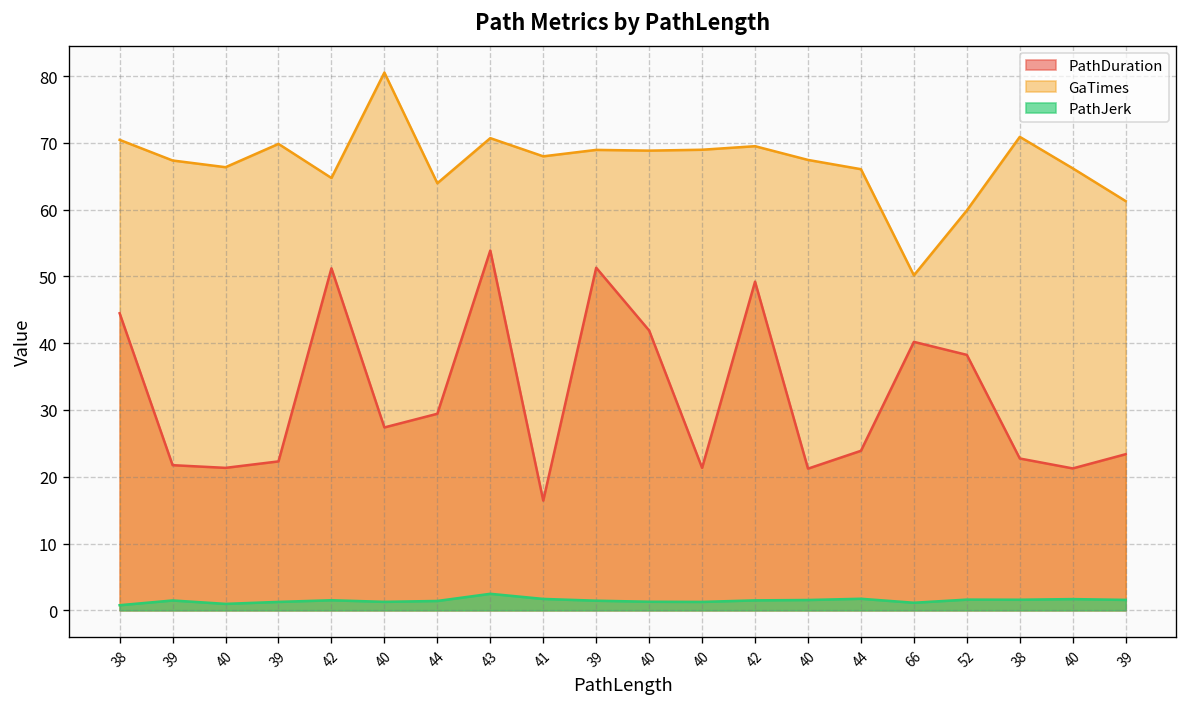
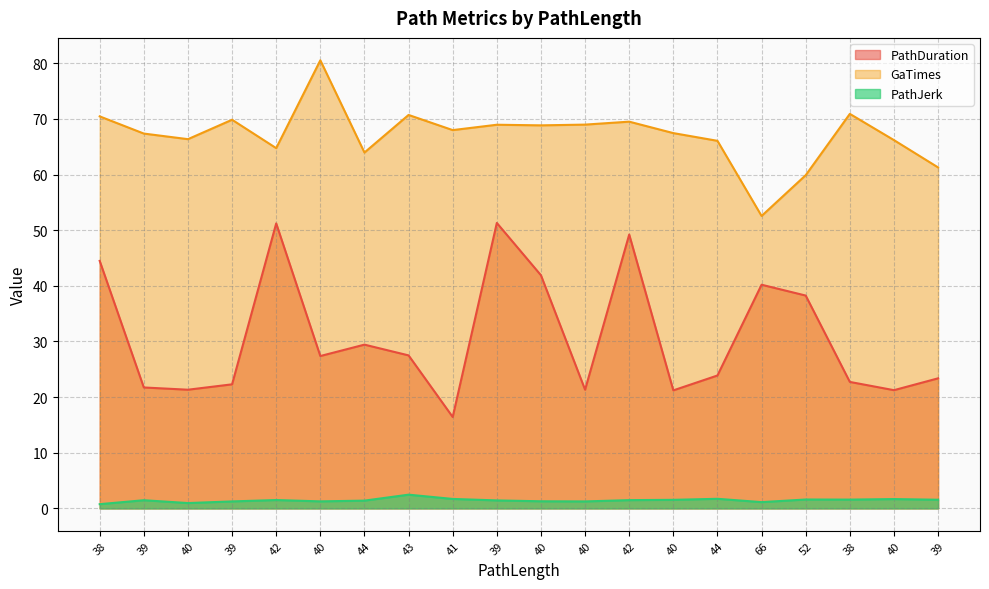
PathDuration, 43: 54 -> 27
GaTimes, 66: 50 -> 53
